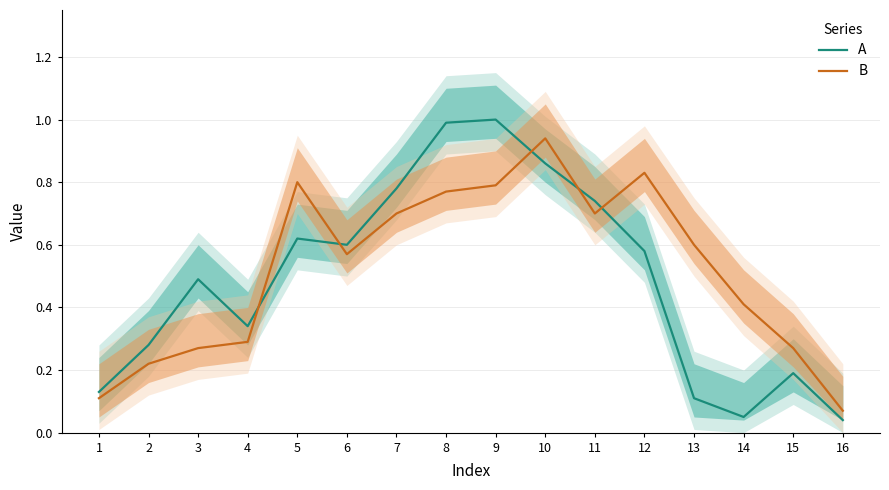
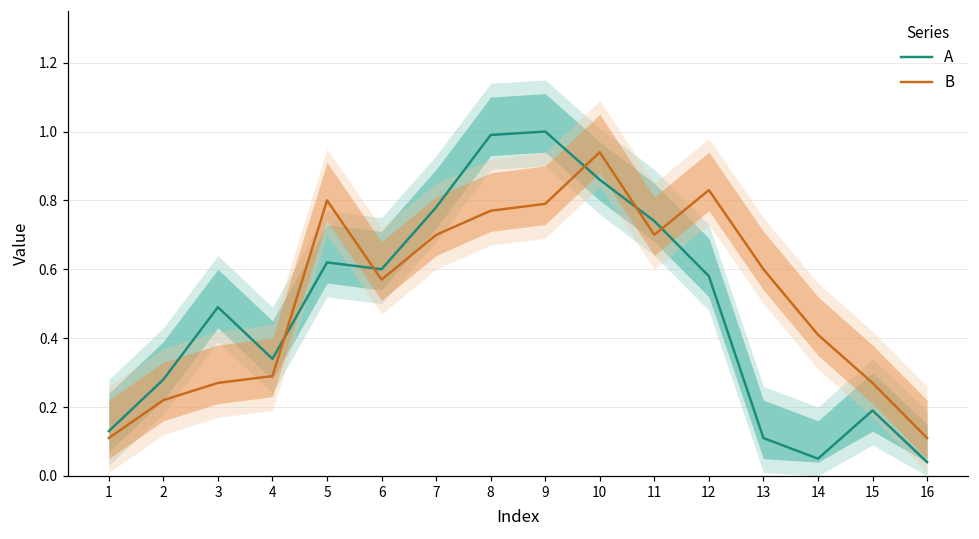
B, 16: 0.07 -> 0.11
